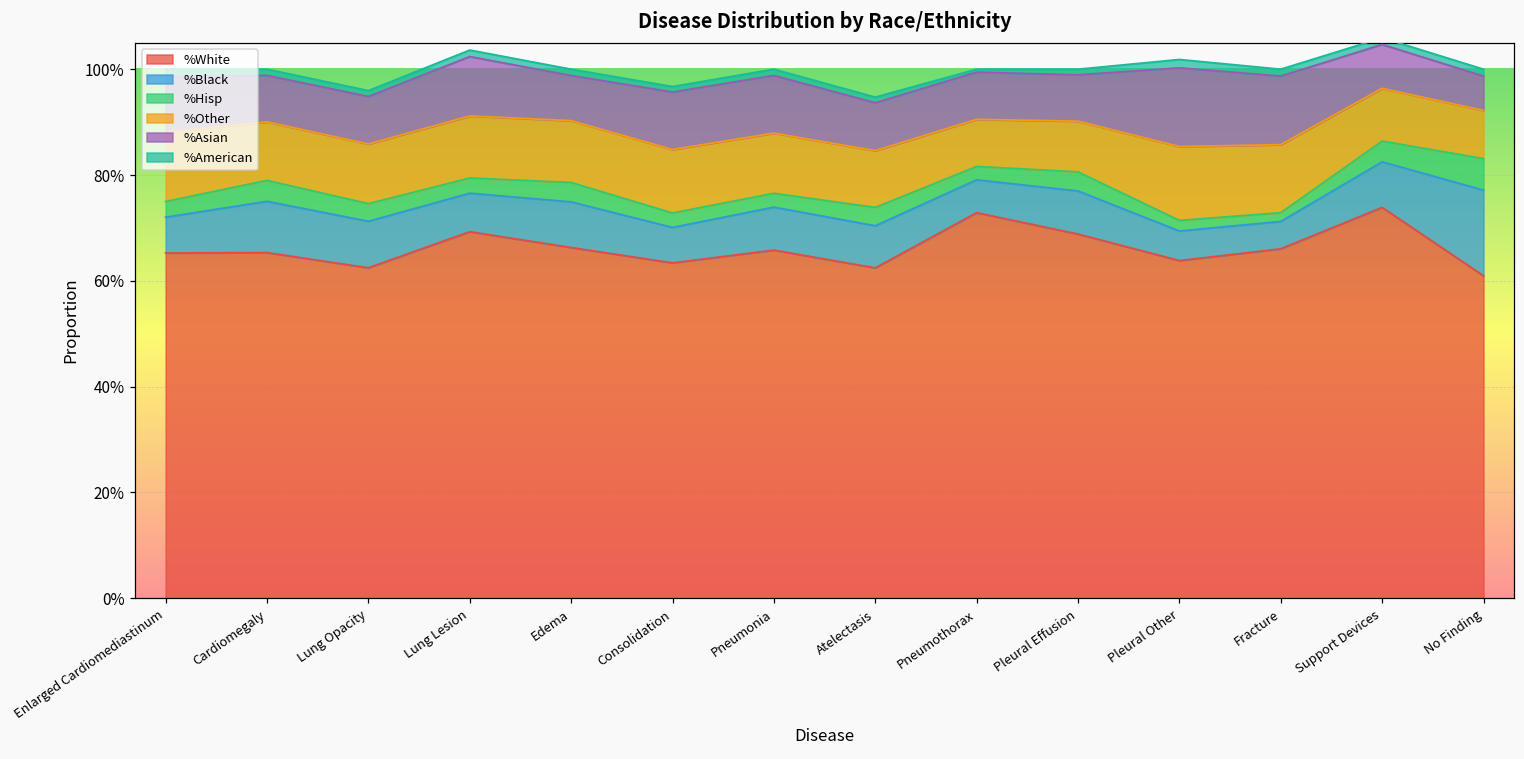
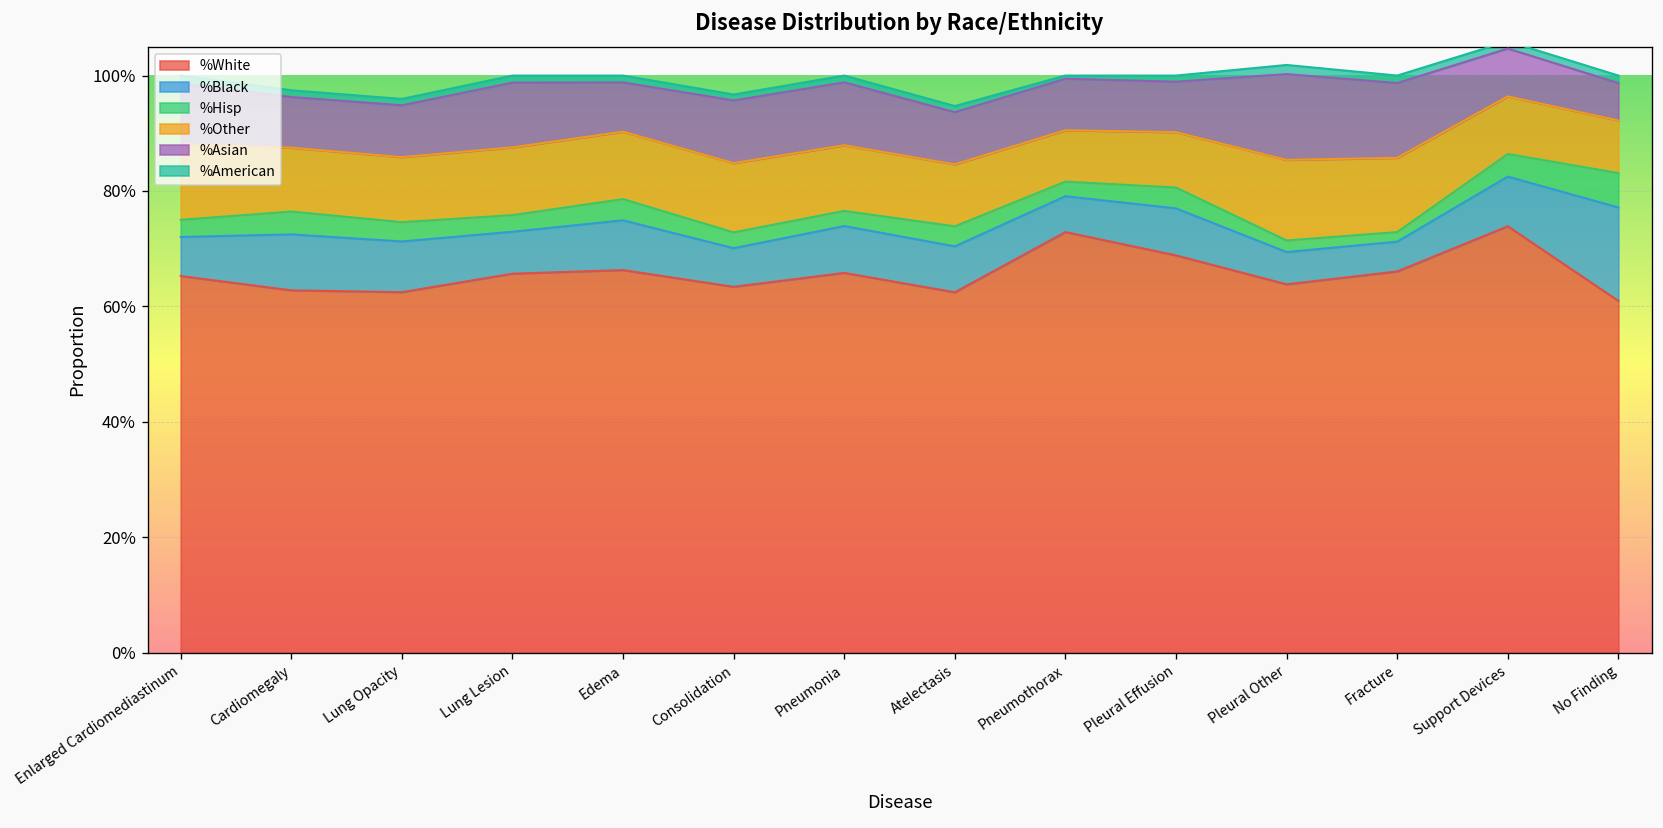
%White, Cardiomegaly: 65% -> 63%
%White, Lung Lesion: 69% -> 66%
